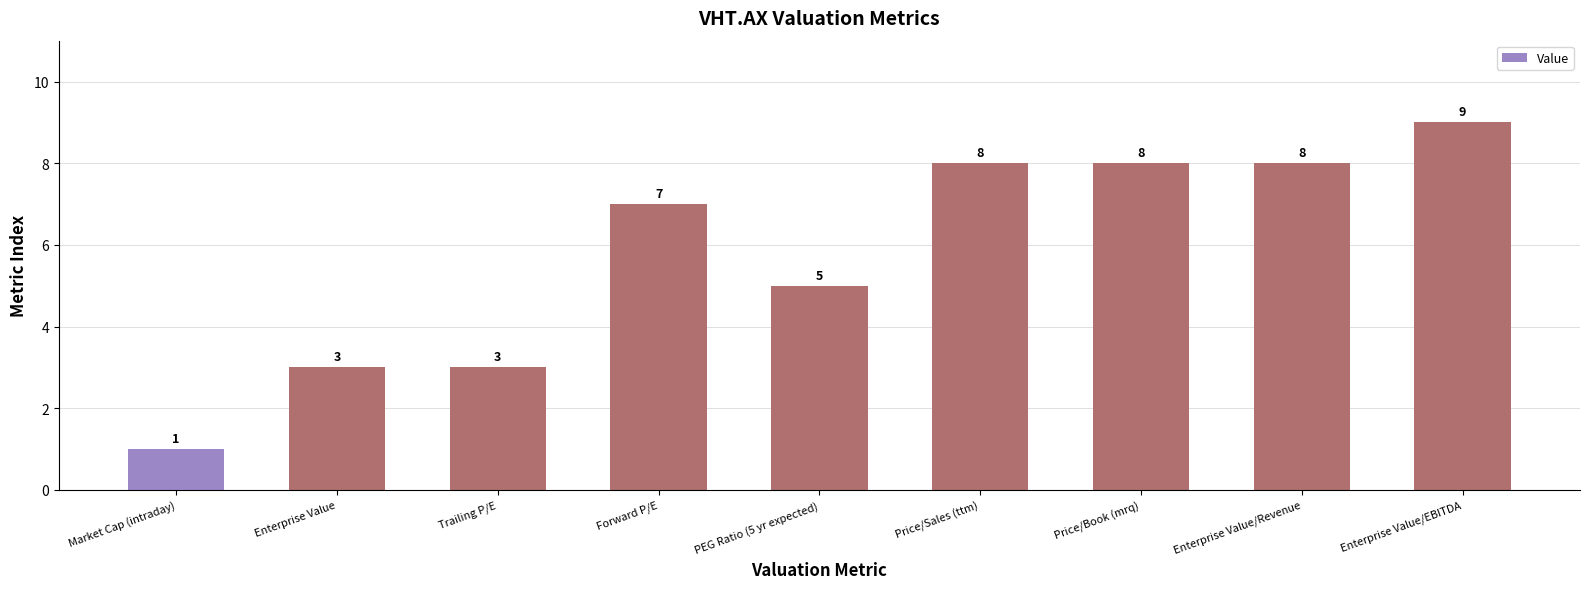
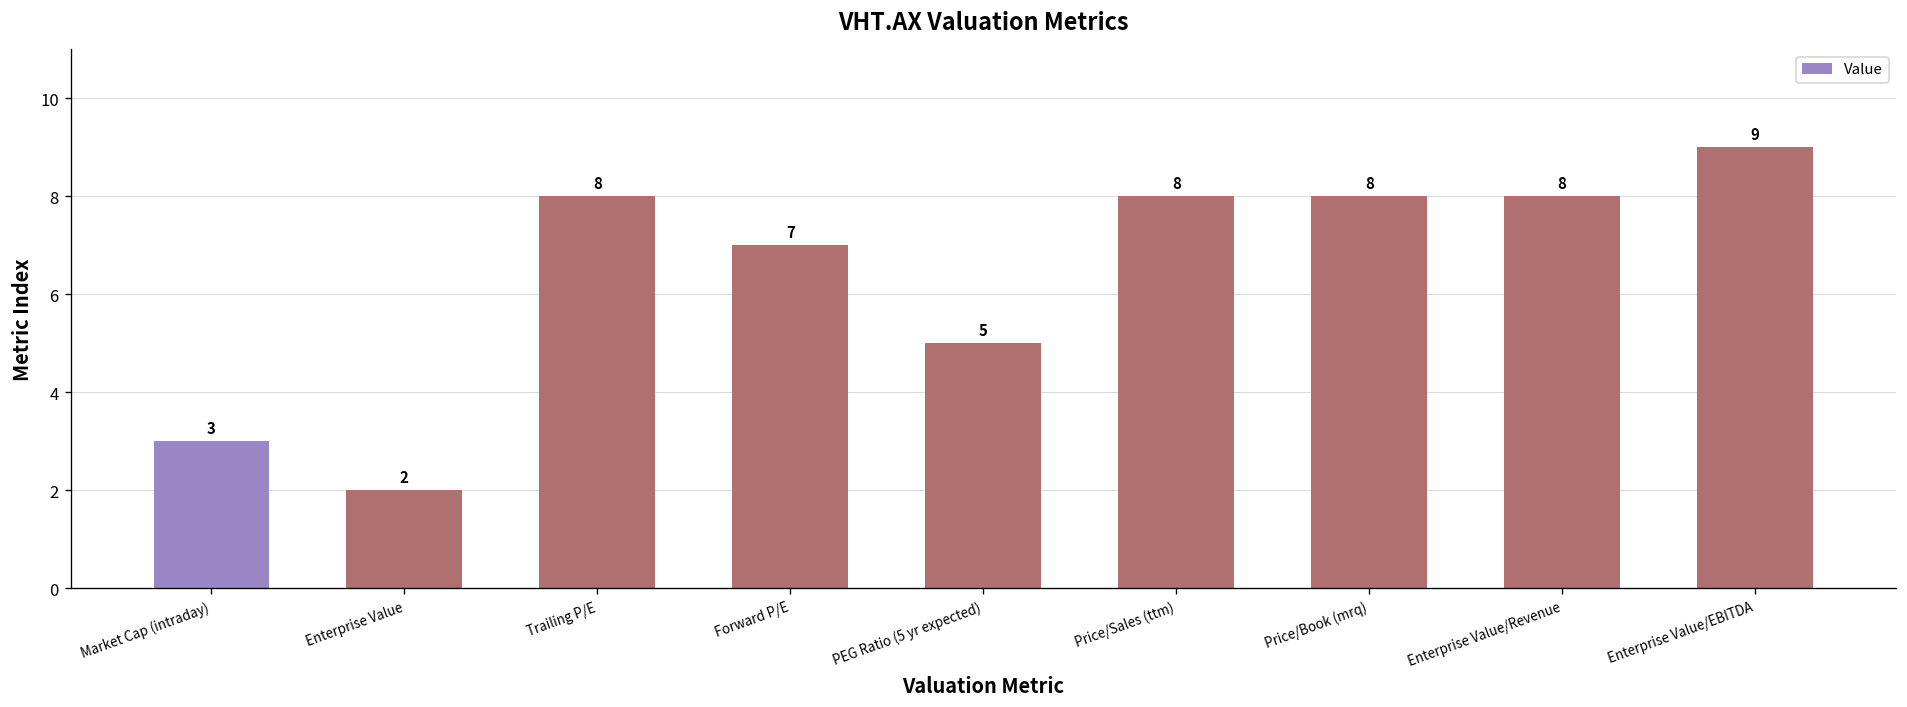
Market Cap (intraday): 1 -> 3
Enterprise Value: 3 -> 2
Trailing P/E: 3 -> 8
